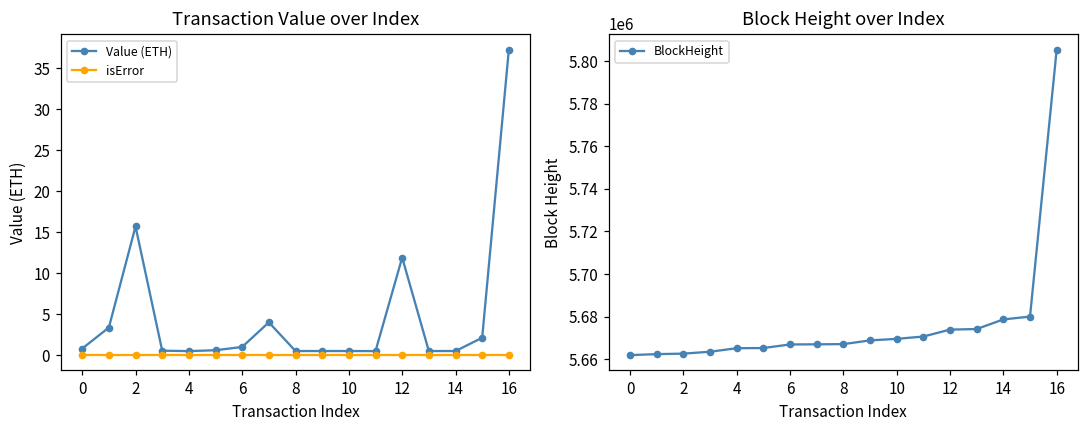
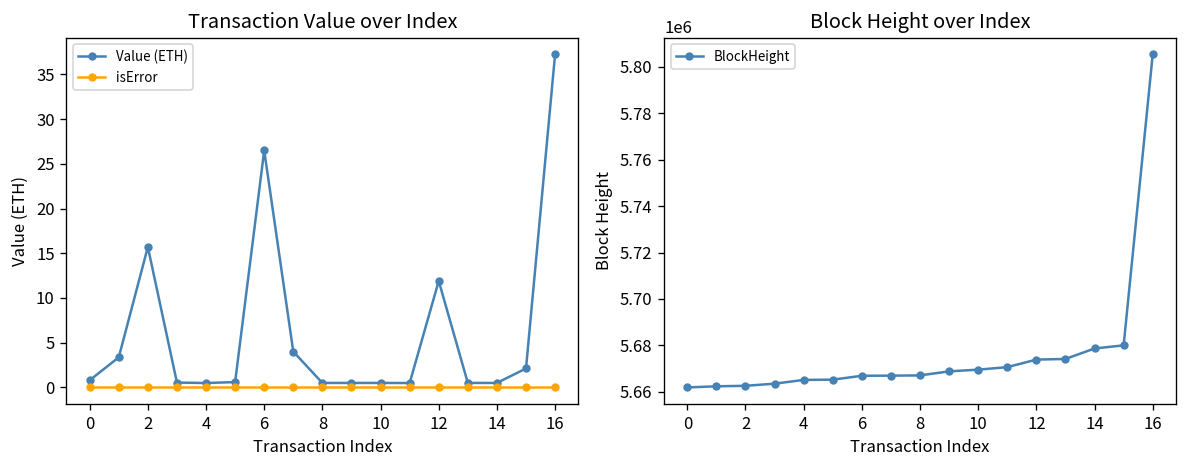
Transaction Value over Index, Value (ETH), 6: 1 -> 27
